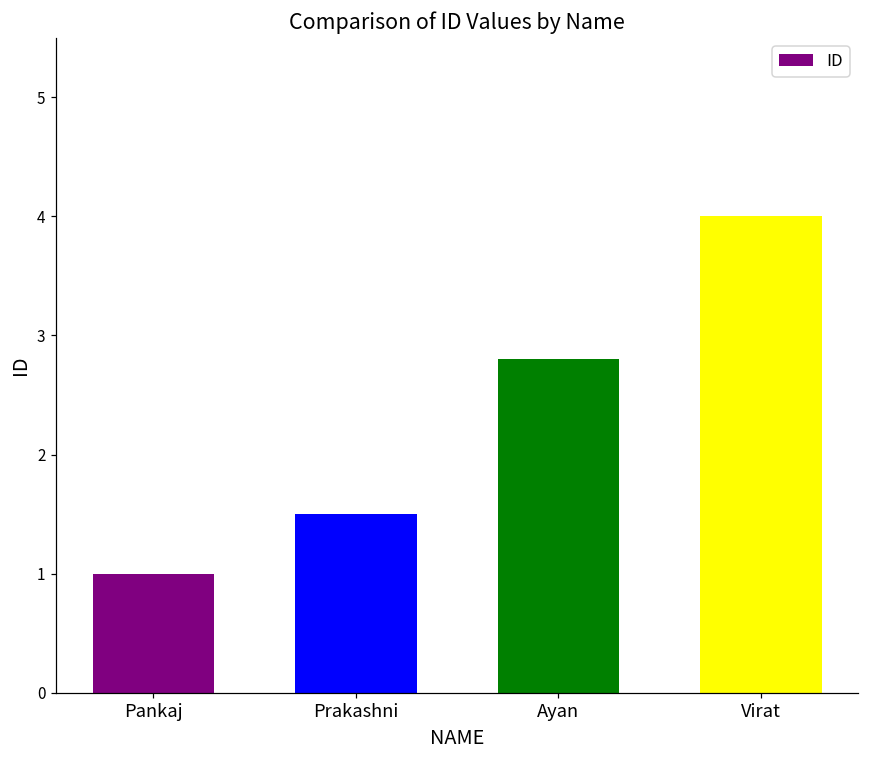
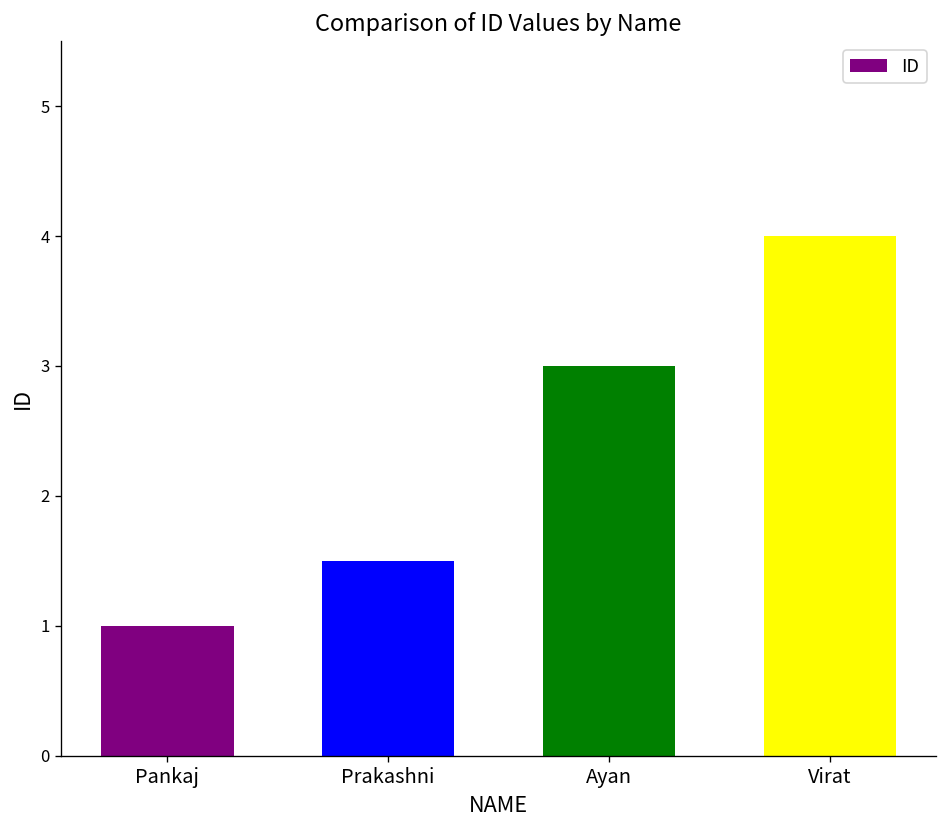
Ayan: 2.8 -> 3.0
